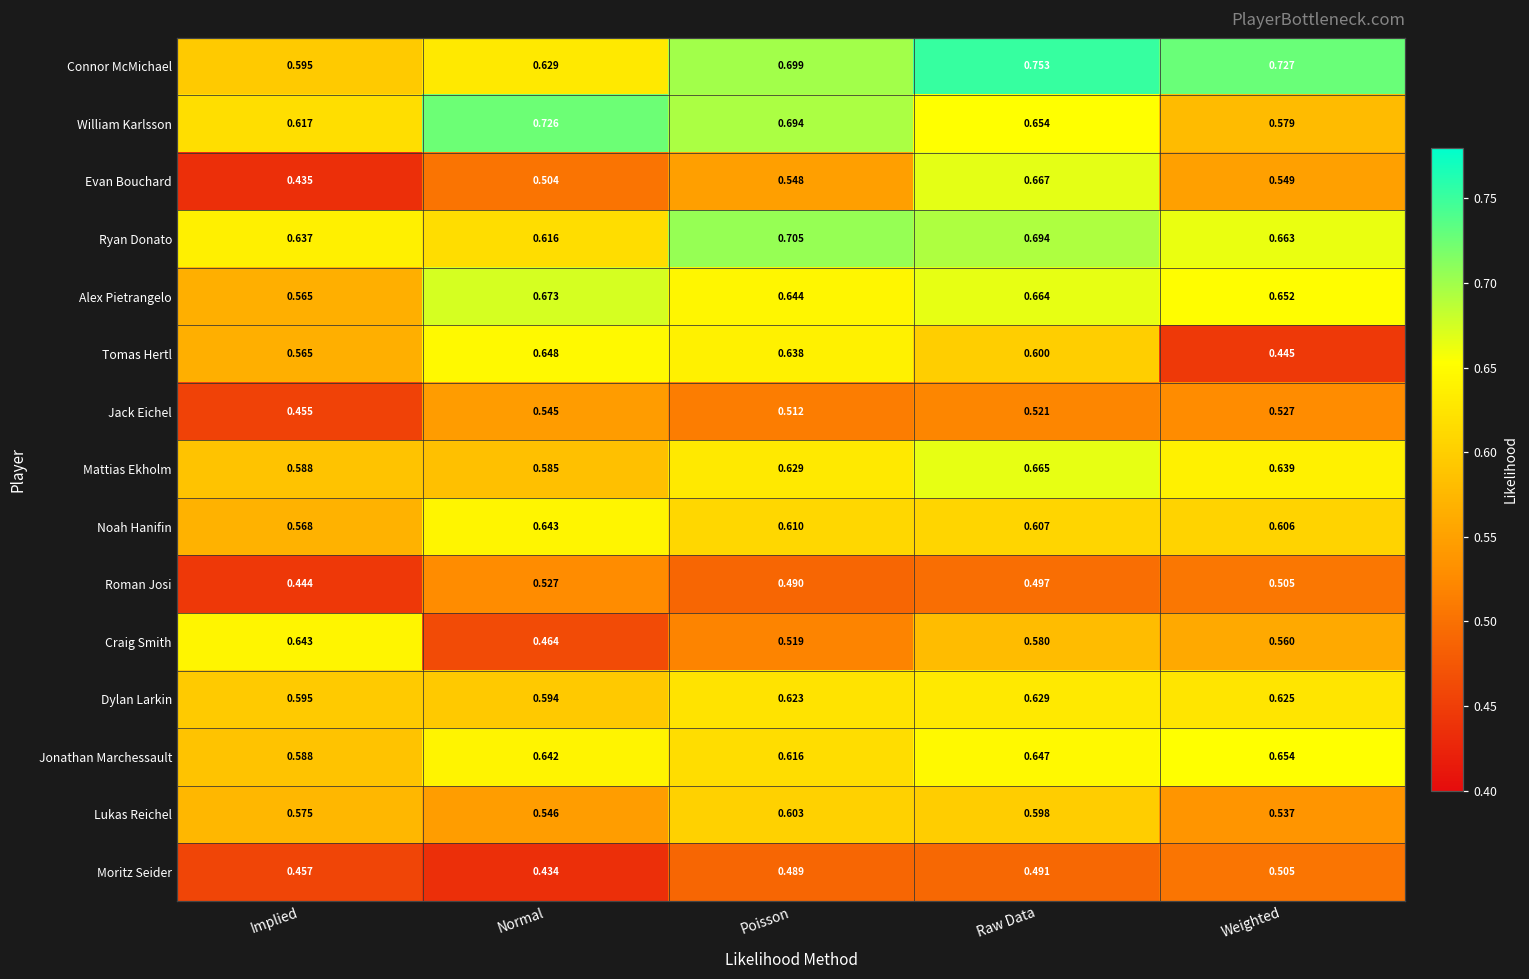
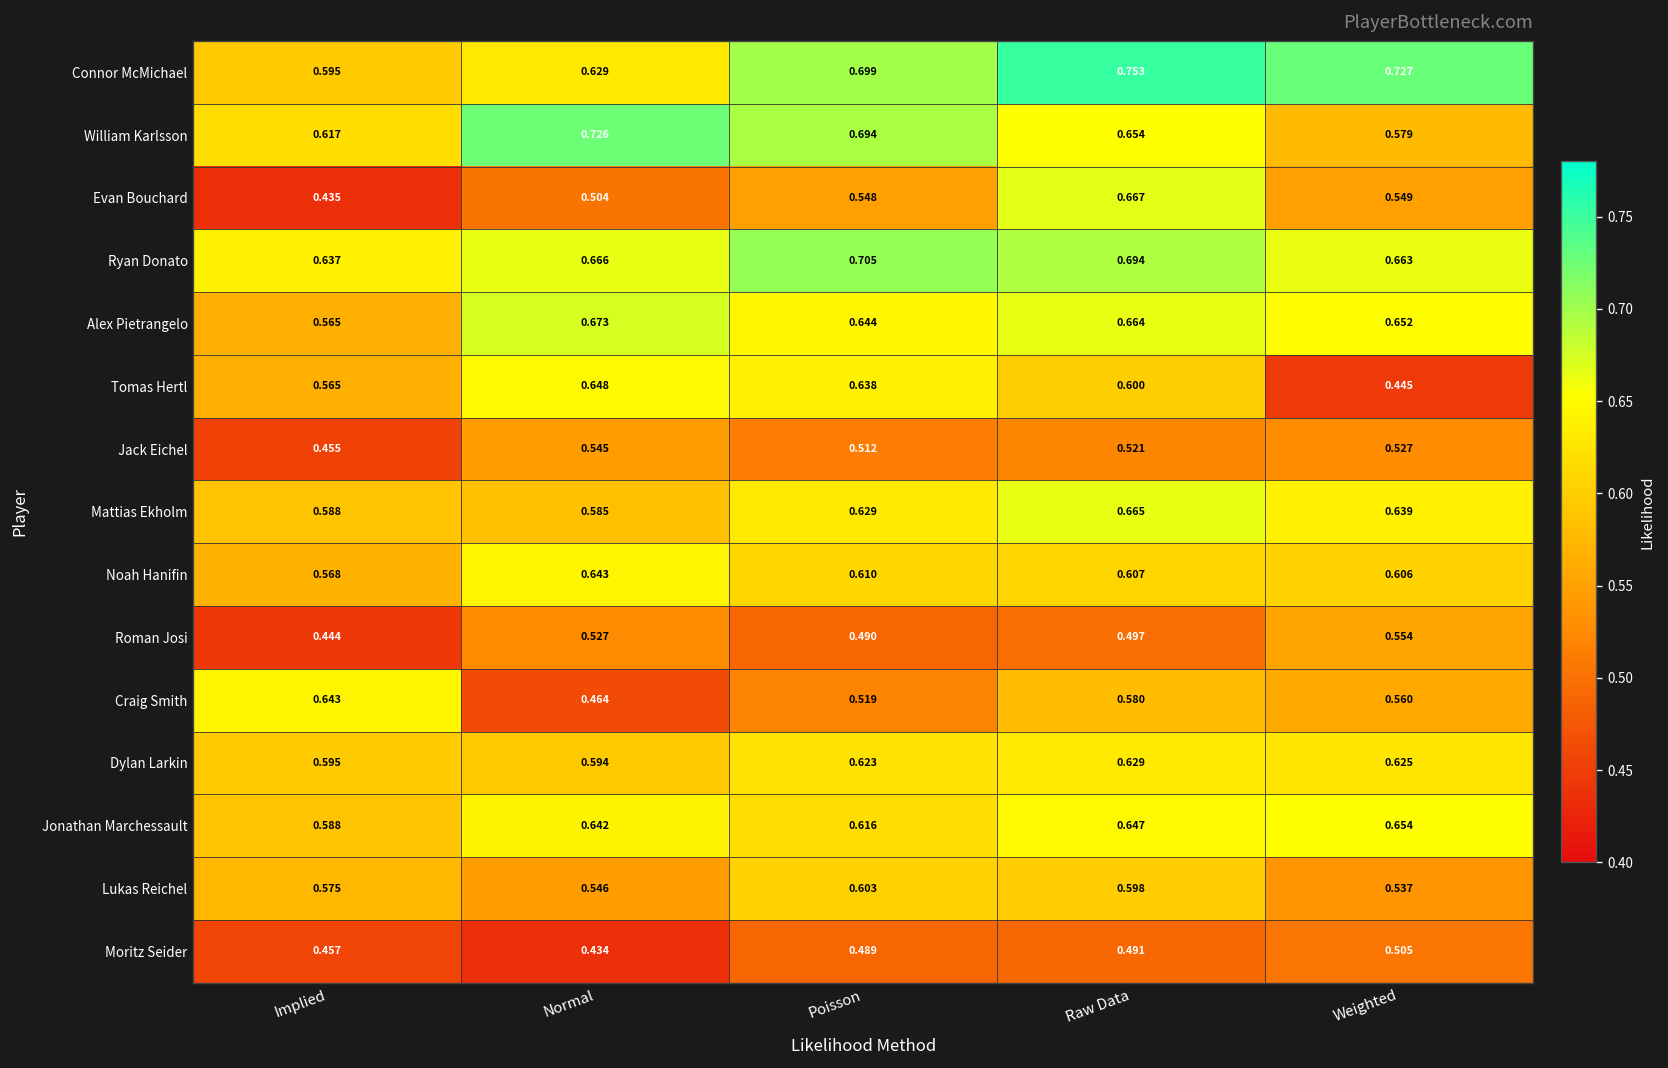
Ryan Donato, Normal: 0.616 -> 0.666
Roman Josi, Weighted: 0.505 -> 0.554
